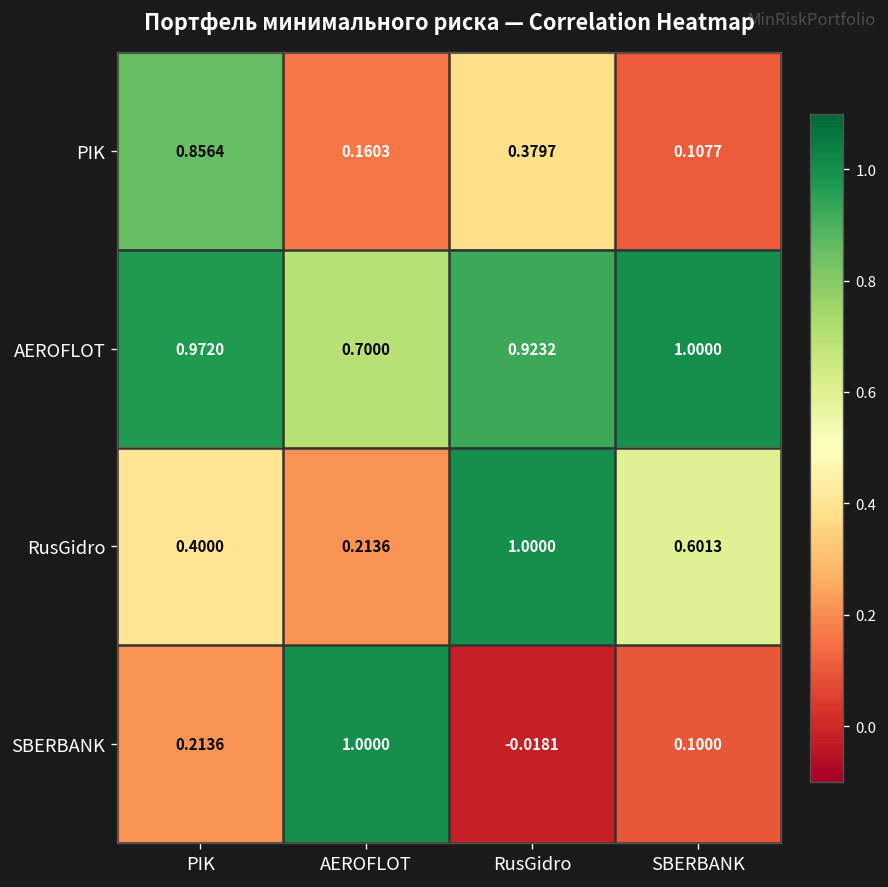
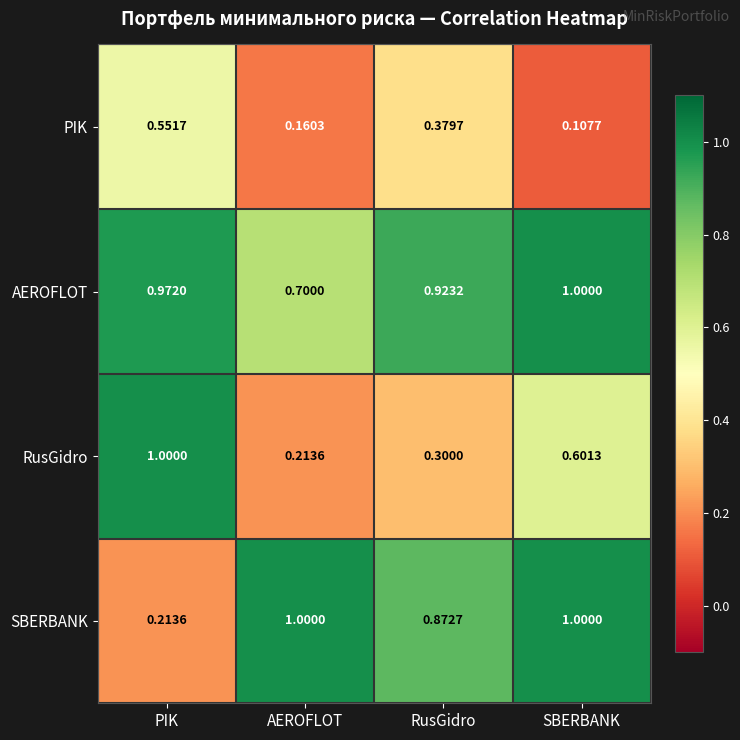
PIK, PIK: 0.8564 -> 0.5517
RusGidro, PIK: 0.4000 -> 1.0000
RusGidro, RusGidro: 1.0000 -> 0.3000
SBERBANK, RusGidro: -0.0181 -> 0.8727
SBERBANK, SBERBANK: 0.1000 -> 1.0000
